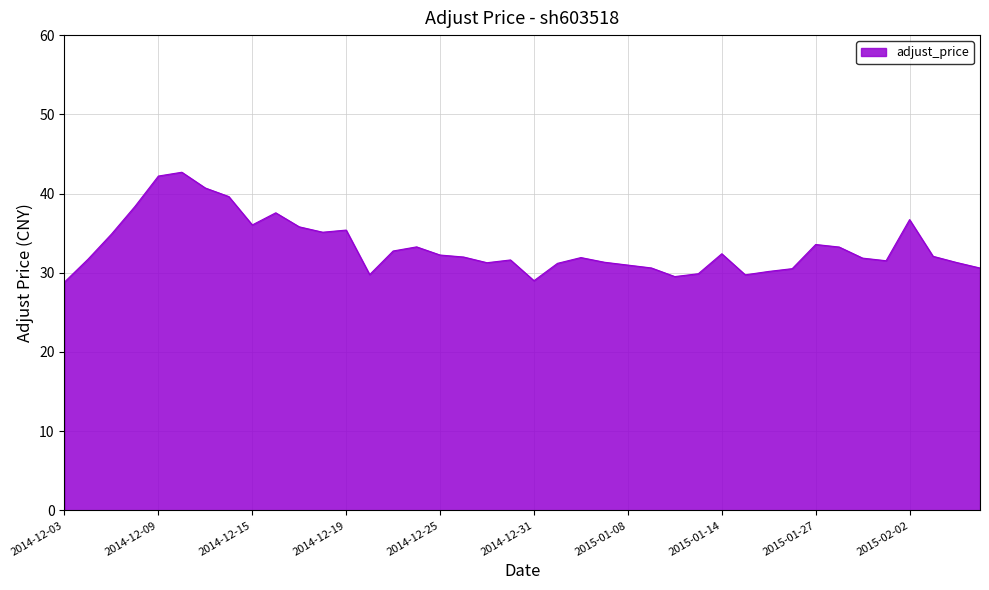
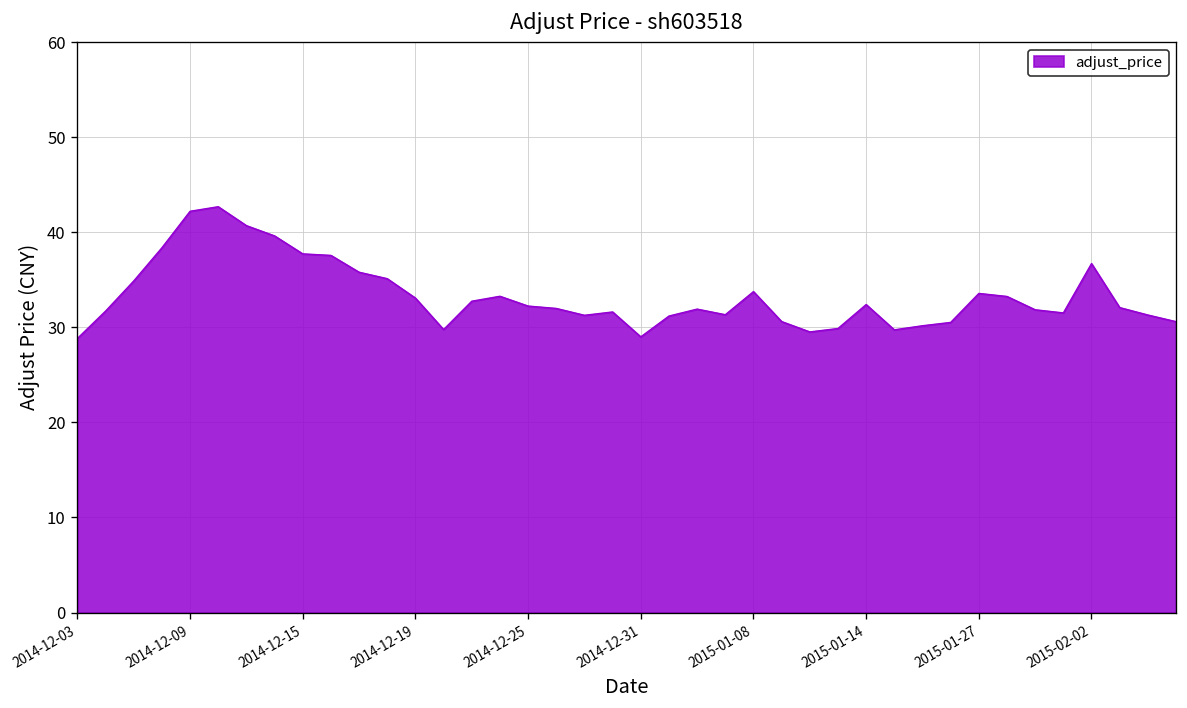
2014-12-15: 36 -> 38
2014-12-19: 35 -> 33
2015-01-08: 31 -> 34
